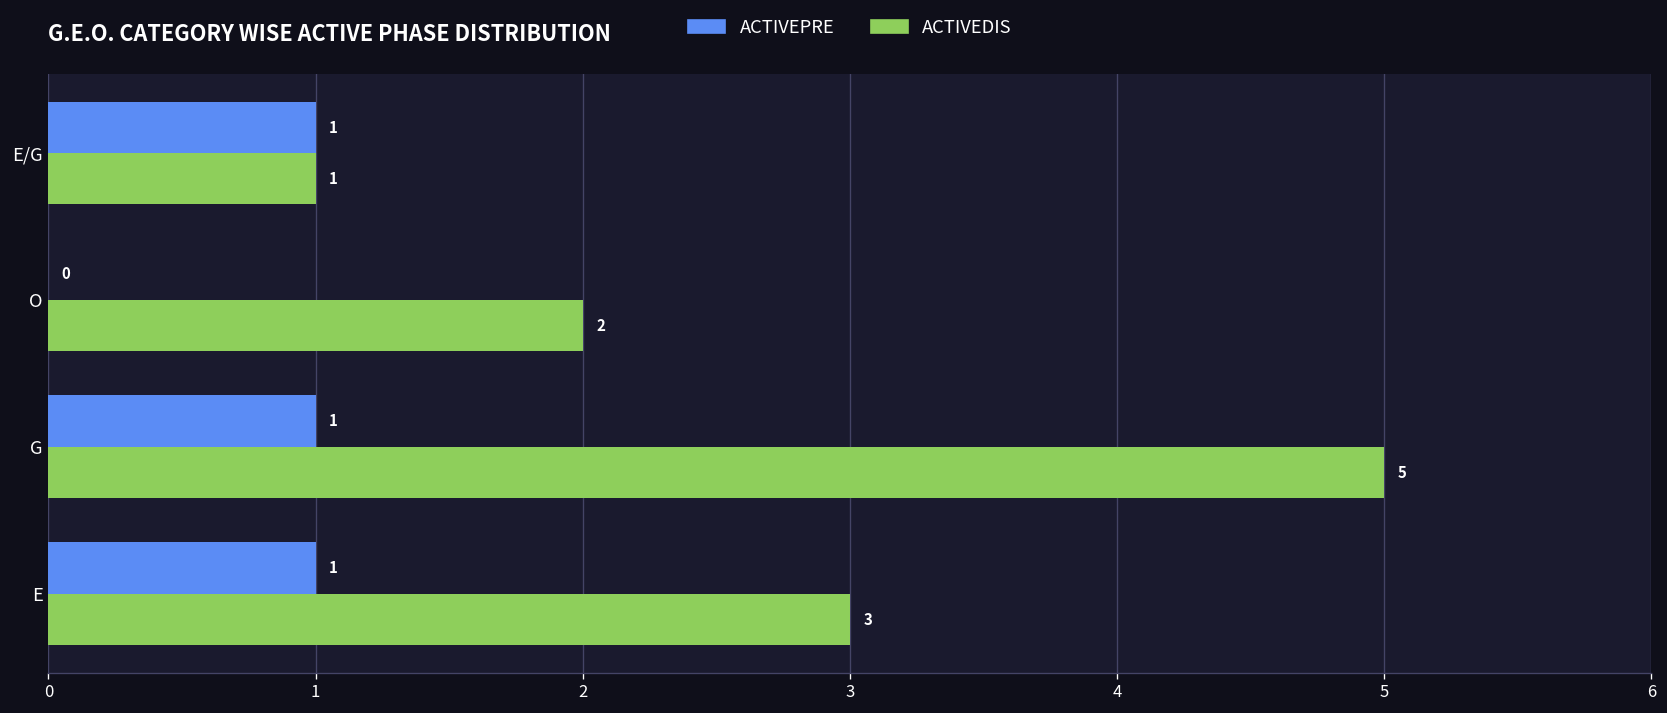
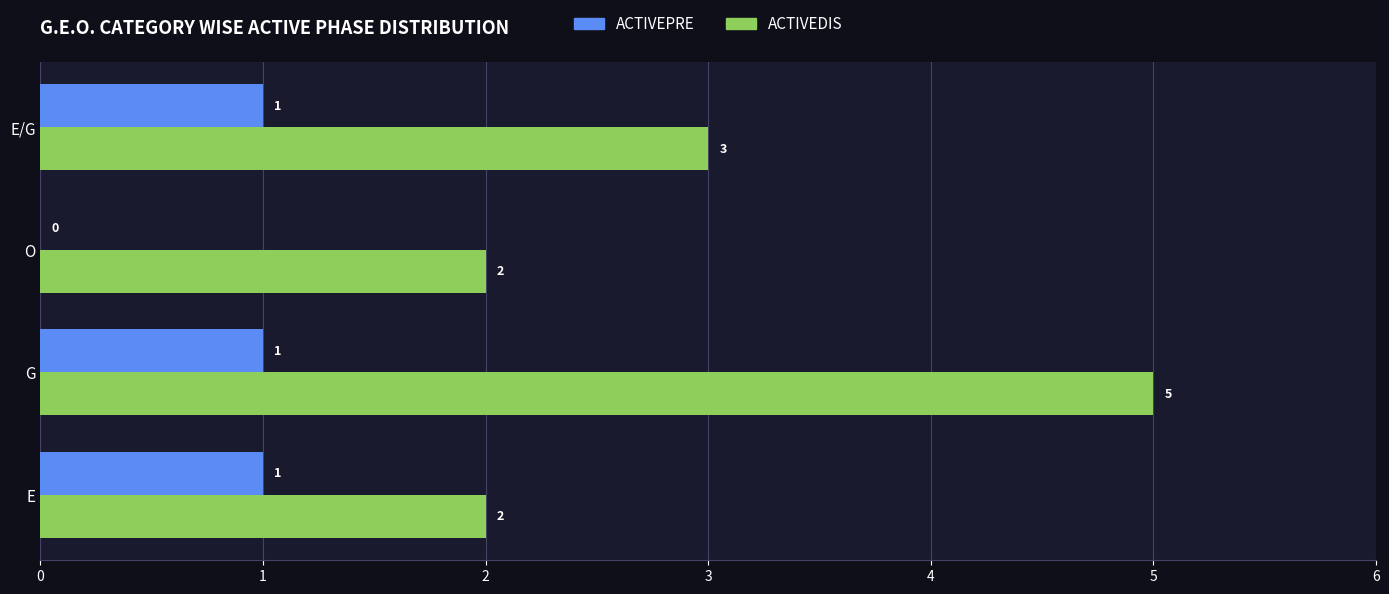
ACTIVEDIS, E/G: 1 -> 3
ACTIVEDIS, E: 3 -> 2
